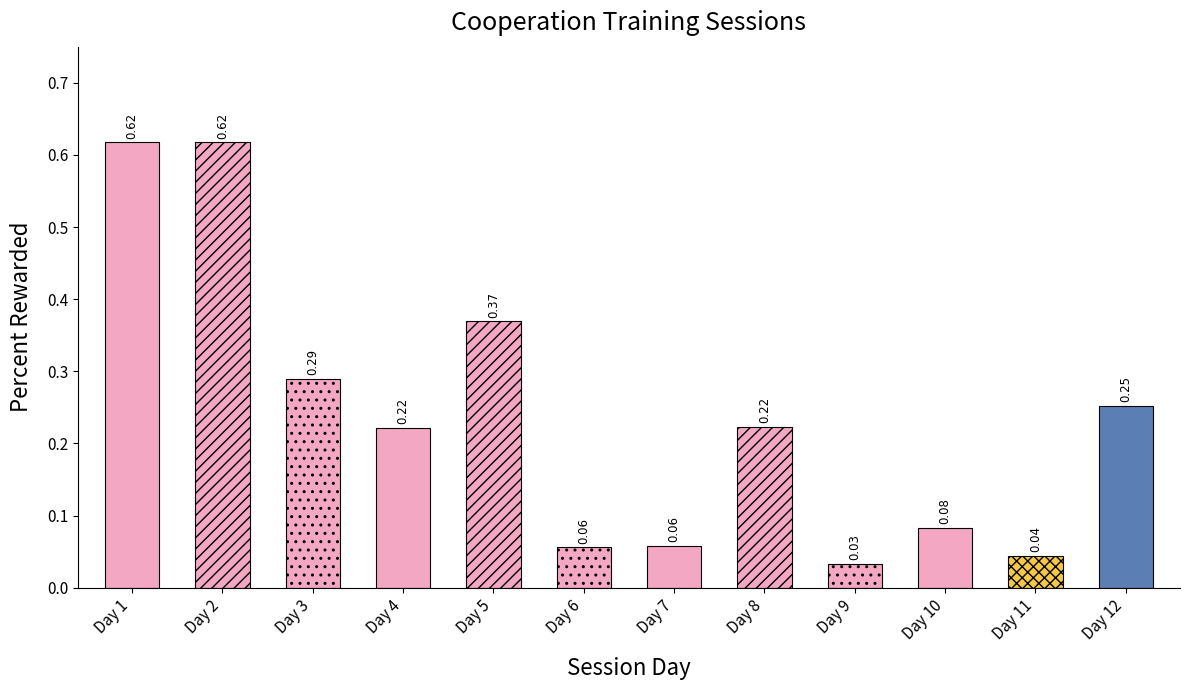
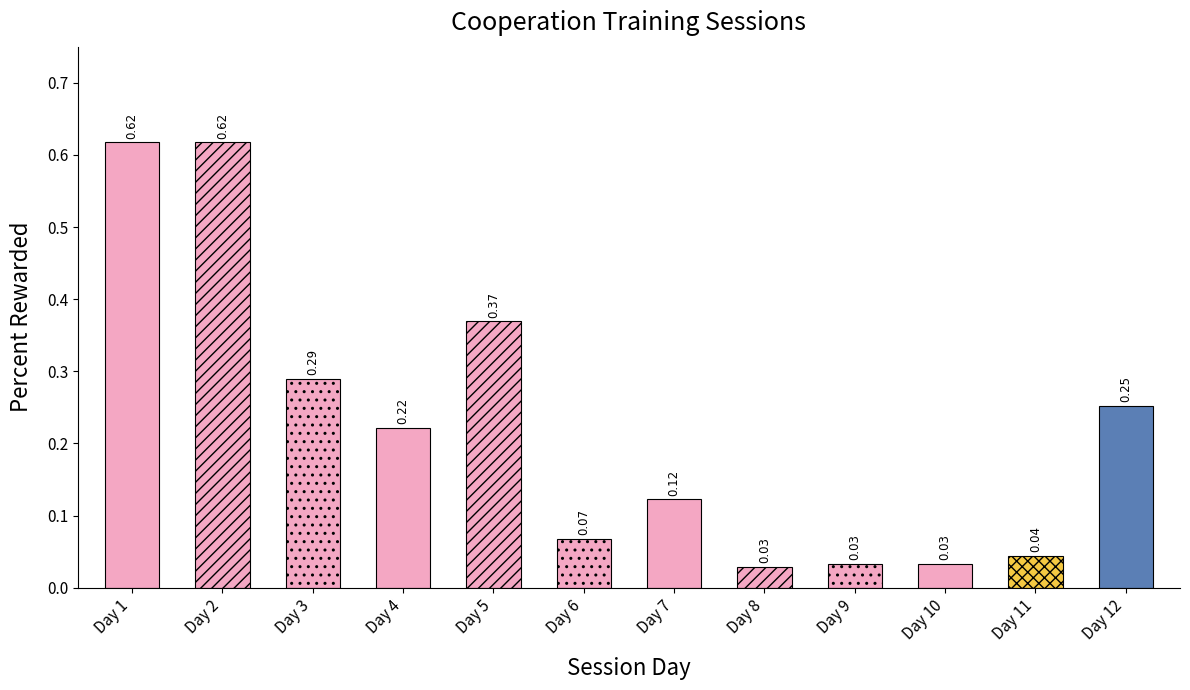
Day 6: 0.06 -> 0.07
Day 7: 0.06 -> 0.12
Day 8: 0.22 -> 0.03
Day 10: 0.08 -> 0.03
